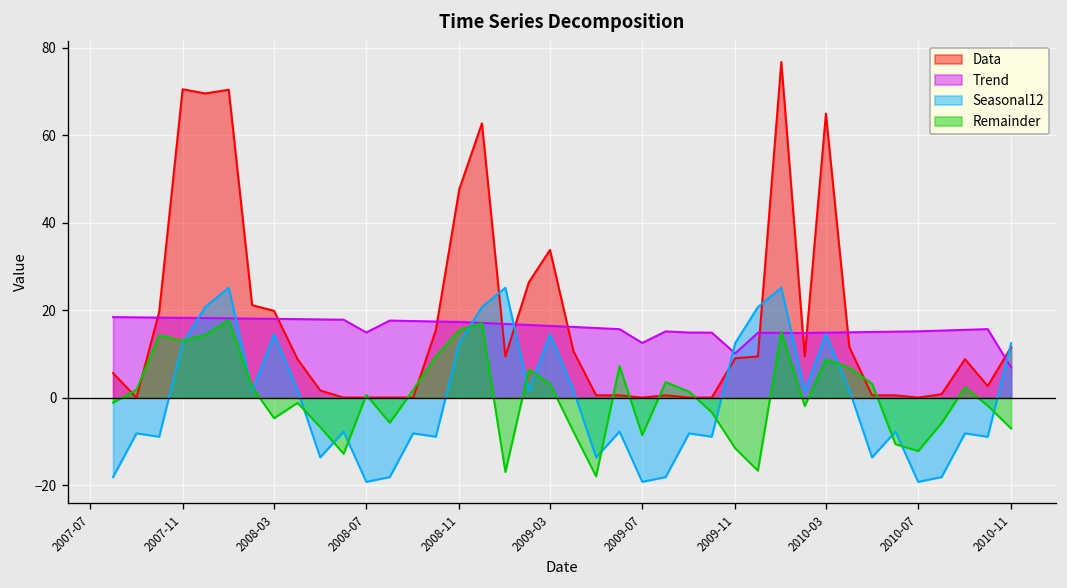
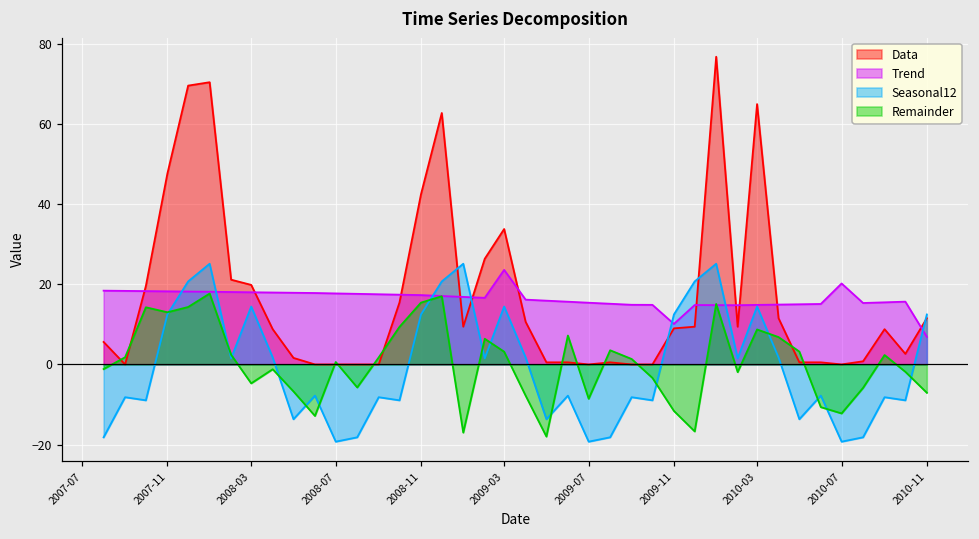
Data, 2007-11: 71 -> 48
Trend, 2008-07: 15 -> 18
Data, 2008-11: 48 -> 42
Trend, 2009-03: 16 -> 24
Trend, 2009-07: 13 -> 15
Trend, 2010-07: 15 -> 20
